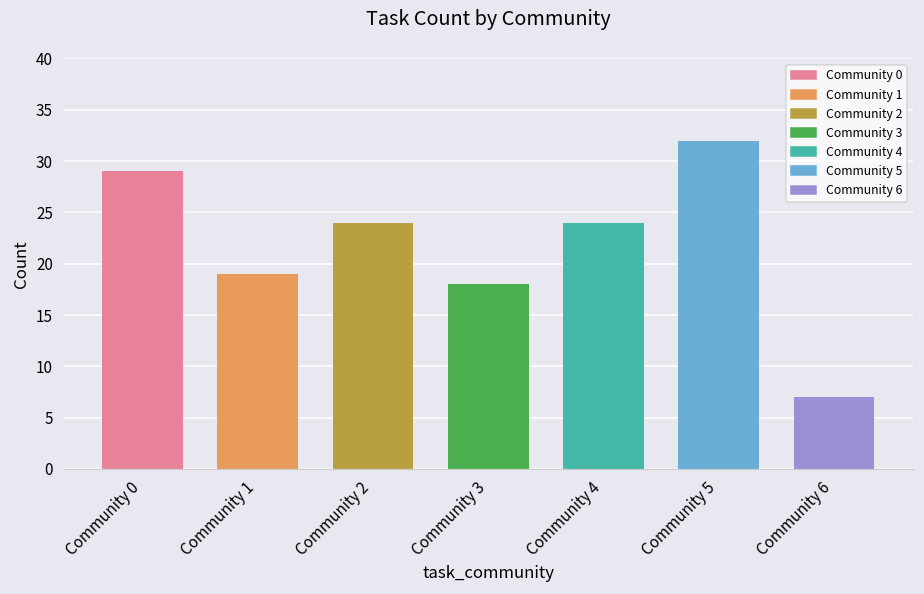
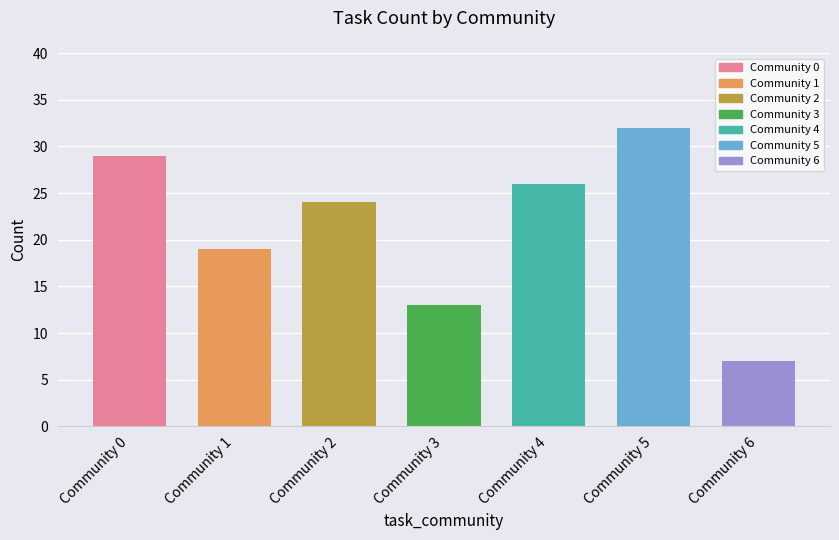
Community 3: 18 -> 13
Community 4: 24 -> 26
